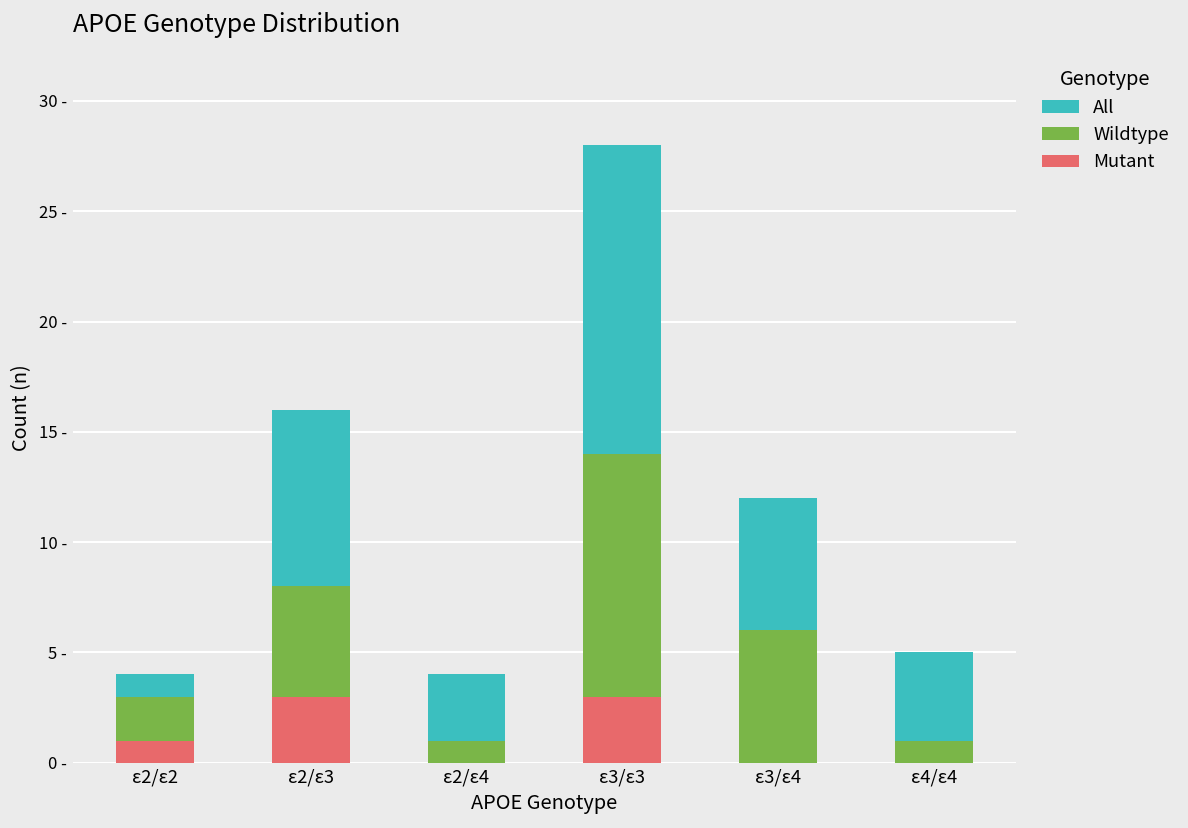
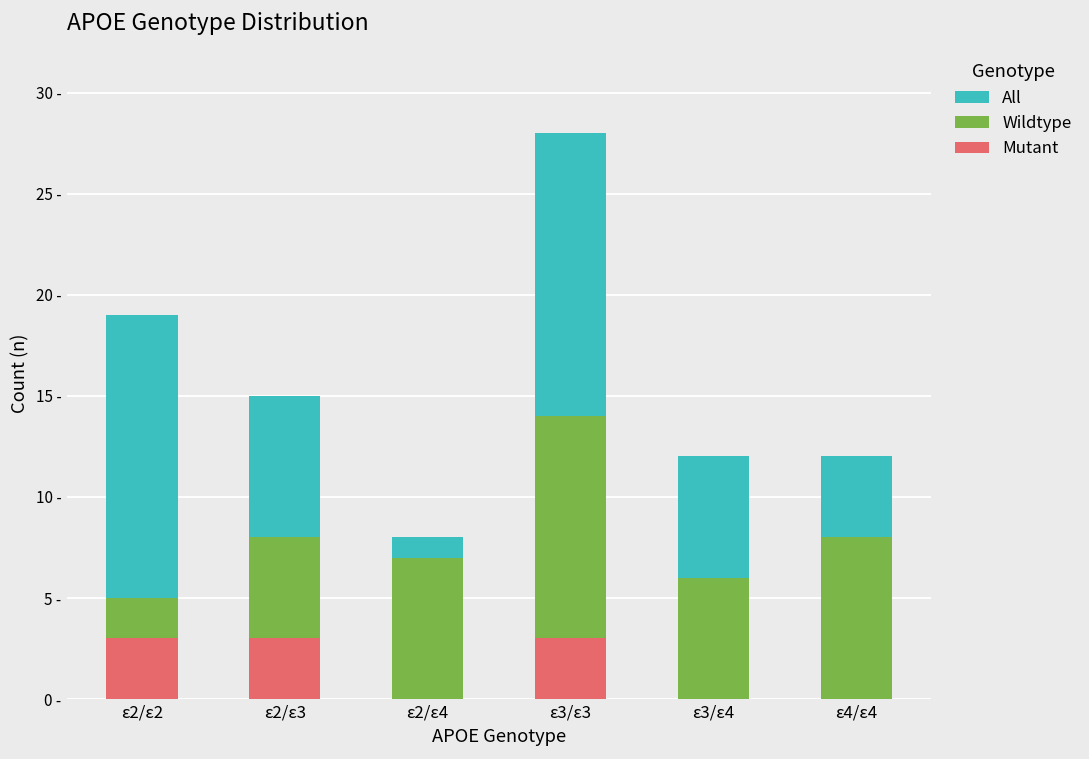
Mutant, ε2/ε2: 1 - -> 3 -
All, ε2/ε2: 1 - -> 14 -
All, ε2/ε3: 8 - -> 7 -
Wildtype, ε2/ε4: 1 - -> 7 -
All, ε2/ε4: 3 - -> 1 -
Wildtype, ε4/ε4: 1 - -> 8 -
